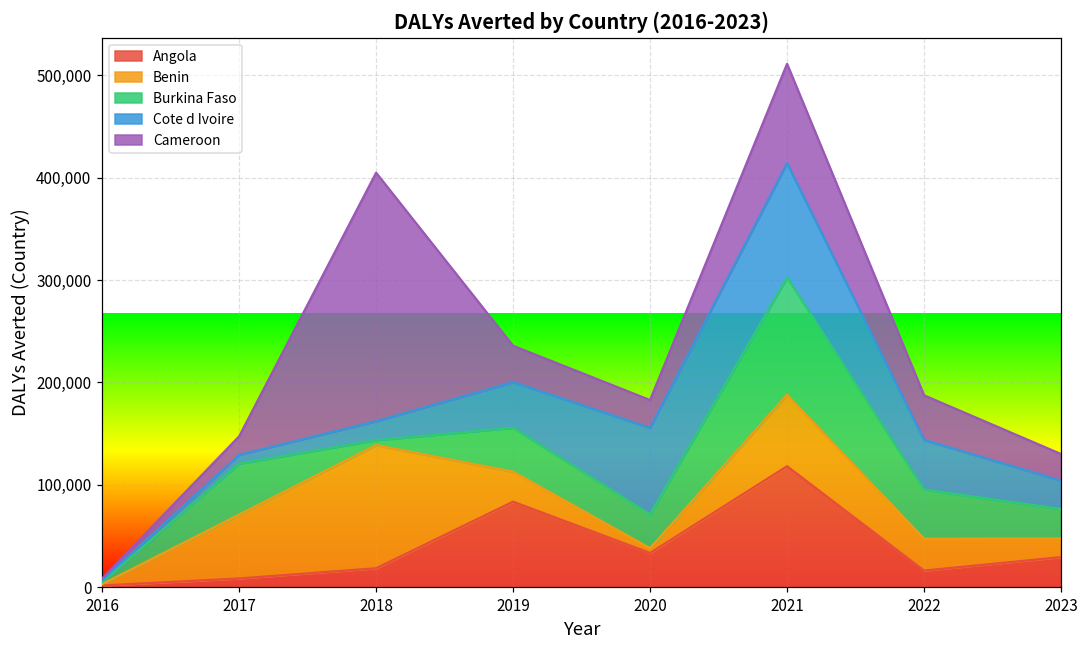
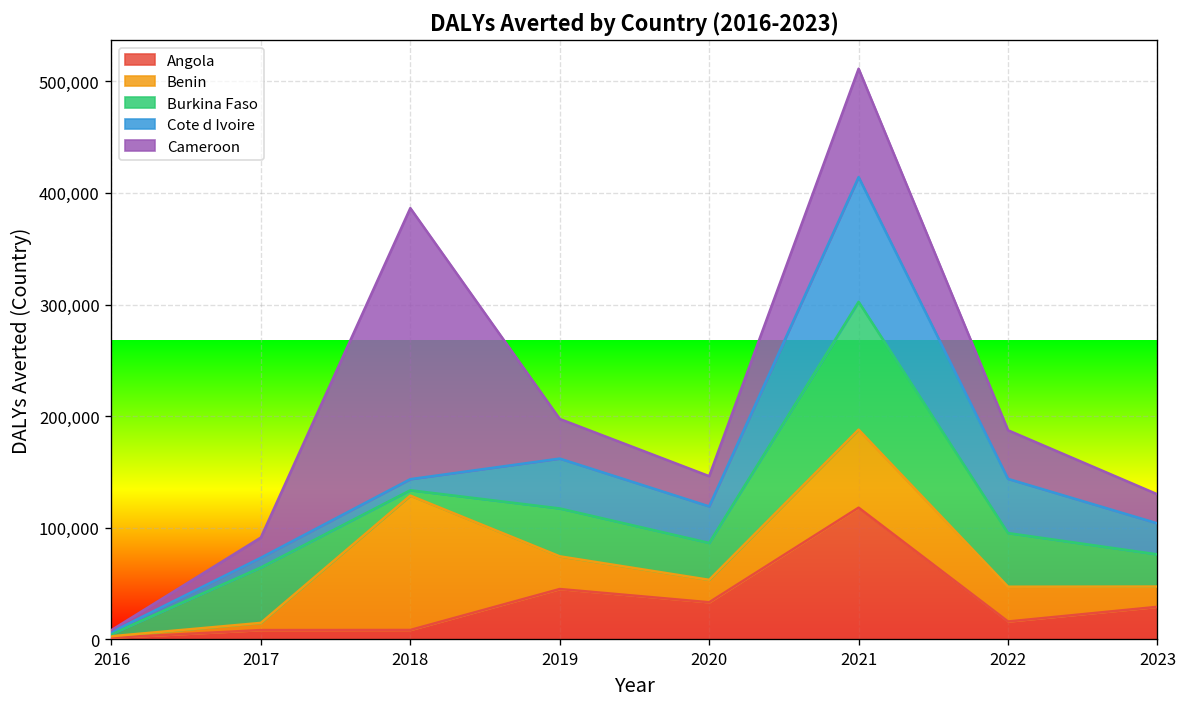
Benin, 2017: 60,000 -> 10,000
Angola, 2018: 20,000 -> 10,000
Cote d Ivoire, 2018: 20,000 -> 10,000
Angola, 2019: 80,000 -> 50,000
Benin, 2020: 0 -> 20,000
Cote d Ivoire, 2020: 80,000 -> 30,000
